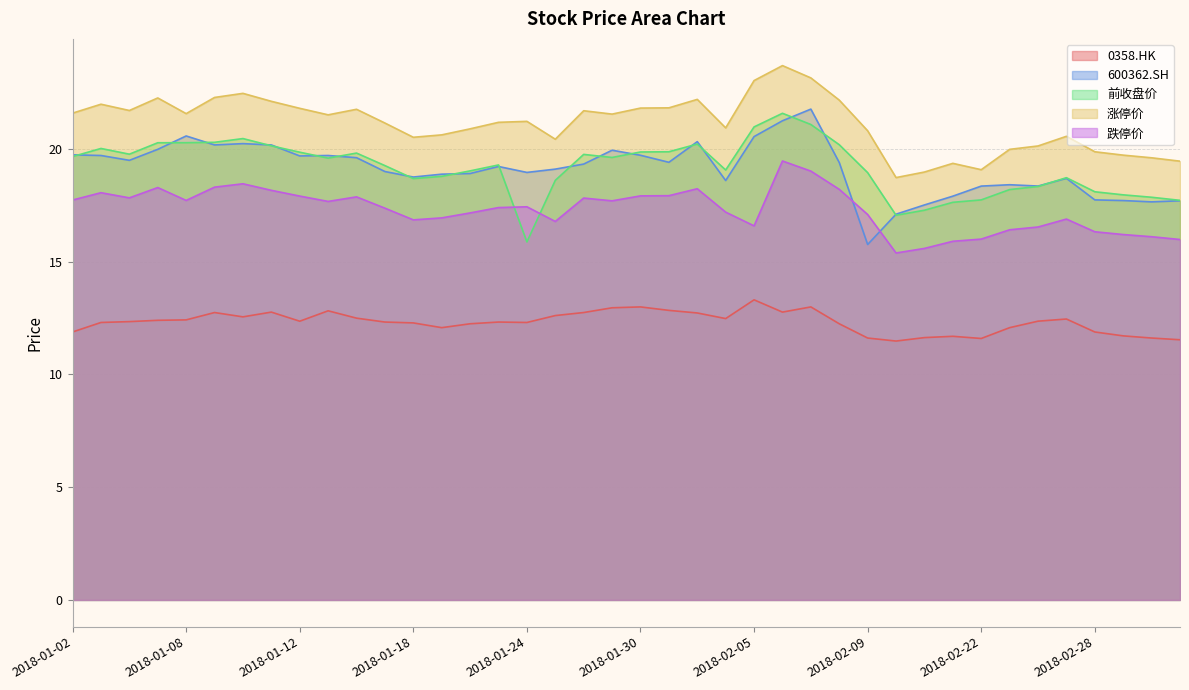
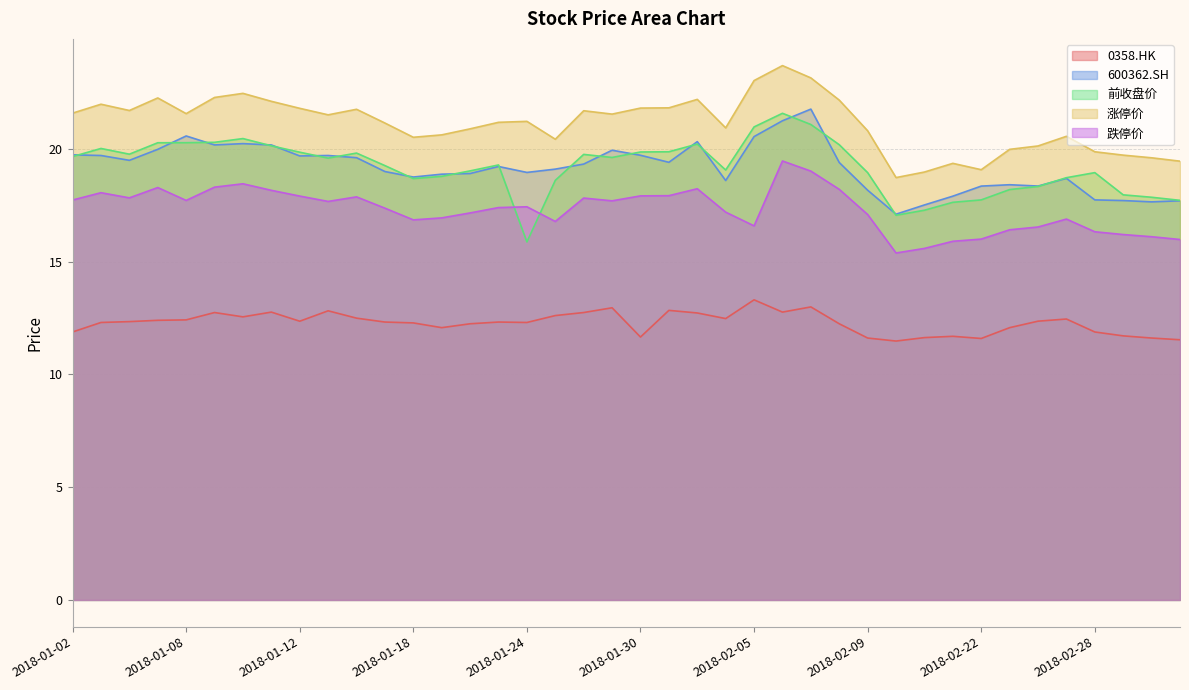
0358.HK, 2018-01-30: 13.0 -> 11.7
600362.SH, 2018-02-09: 15.8 -> 18.2
前收盘价, 2018-02-28: 18.1 -> 18.9
